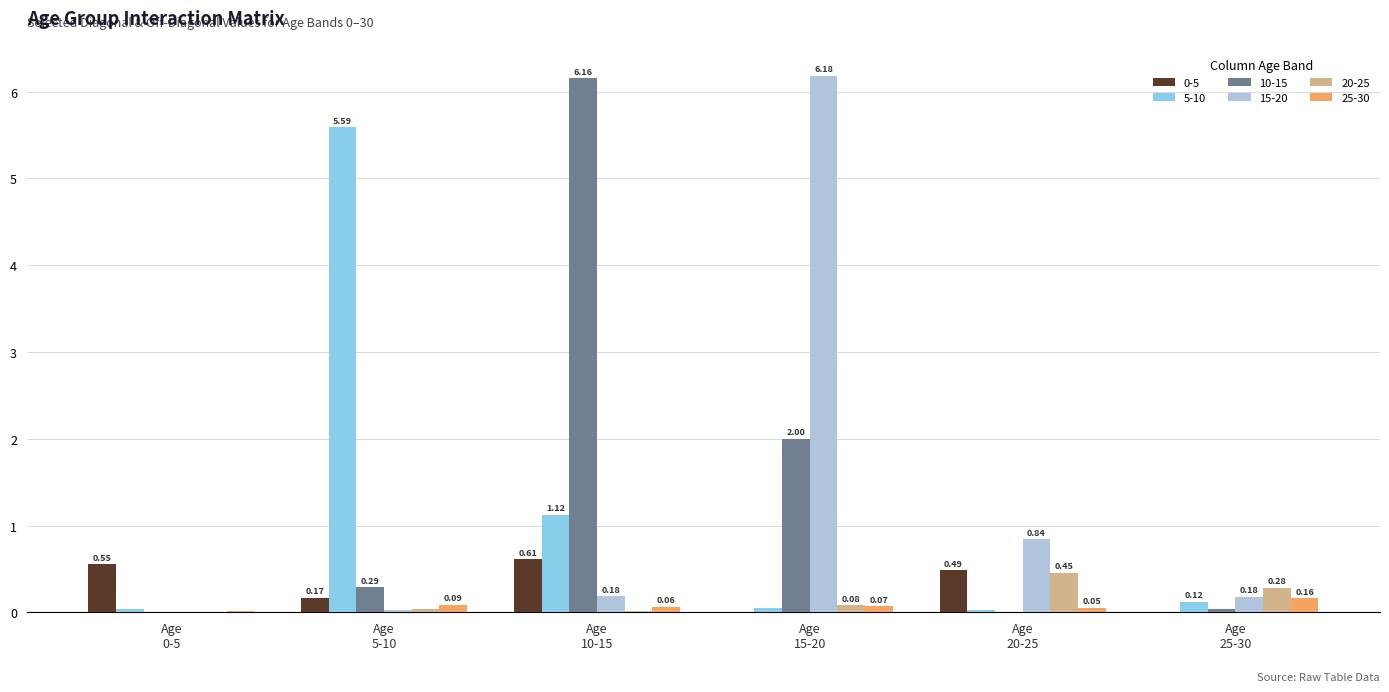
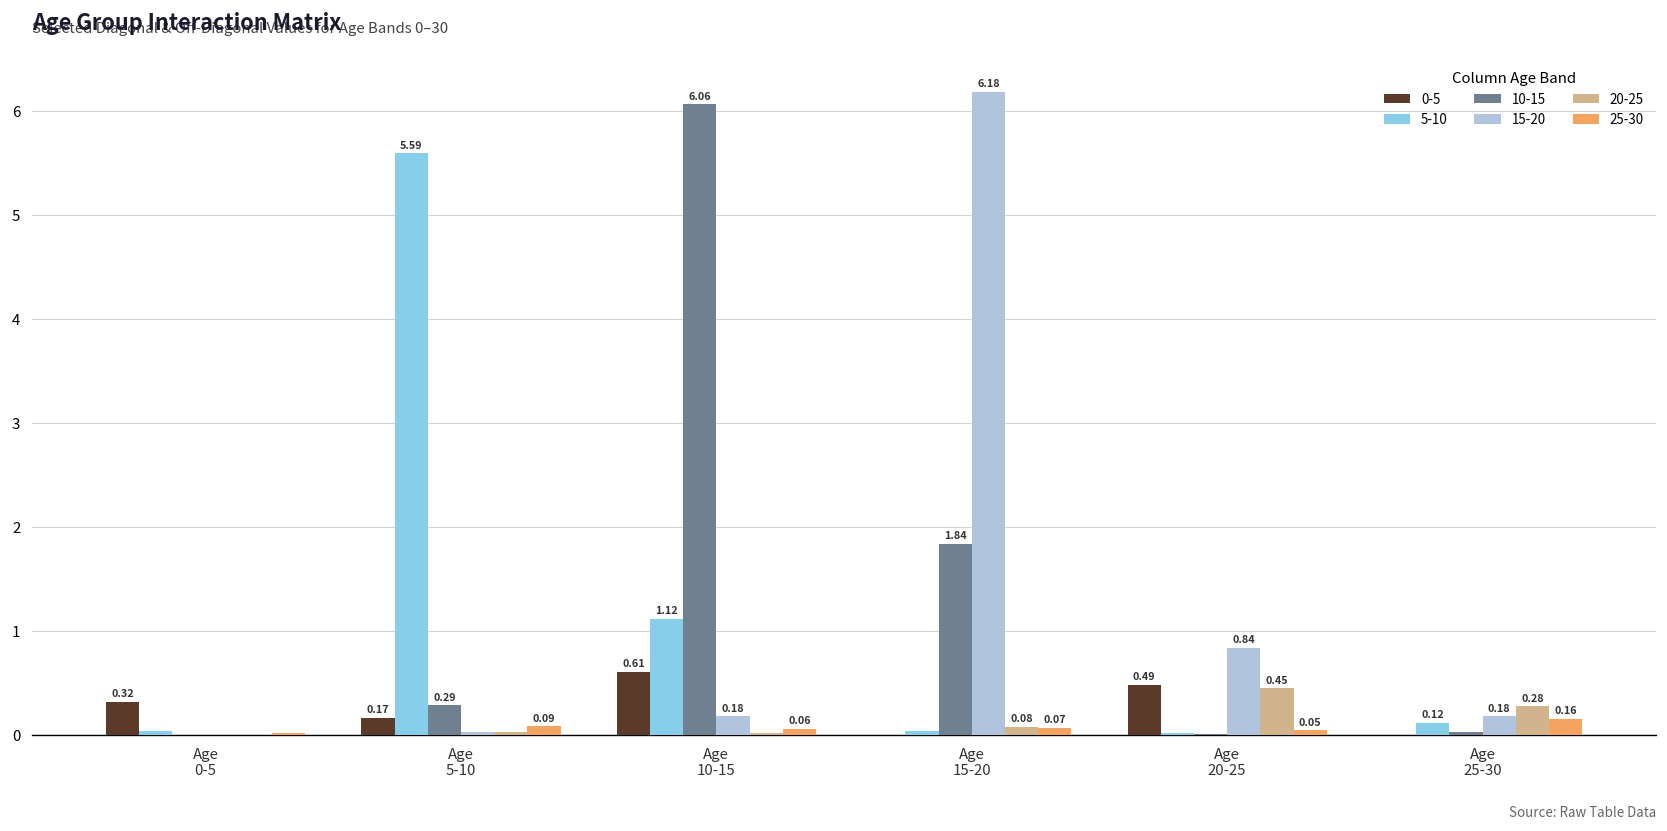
0-5, Age 0-5: 0.55 -> 0.32
10-15, Age 10-15: 6.16 -> 6.06
10-15, Age 15-20: 2.00 -> 1.84
